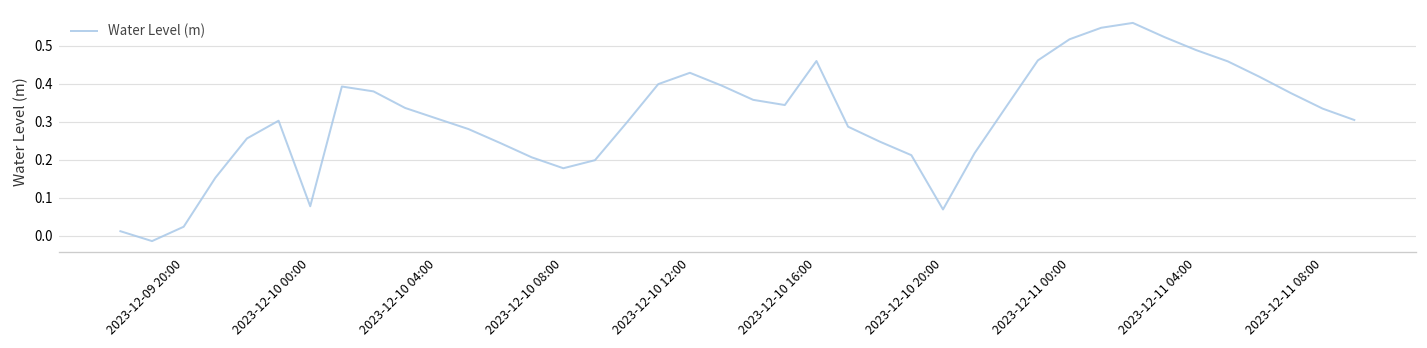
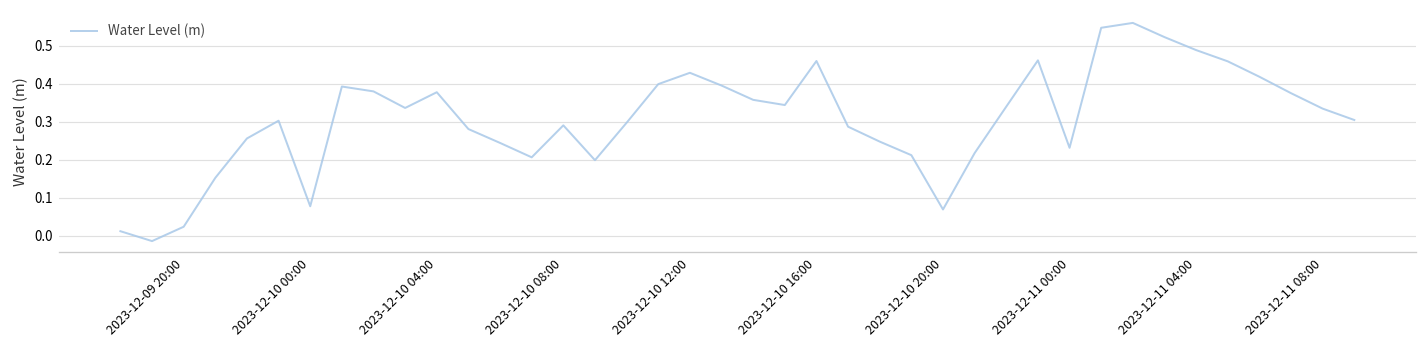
2023-12-10 04:00: 0.31 -> 0.38
2023-12-10 08:00: 0.18 -> 0.29
2023-12-11 00:00: 0.52 -> 0.23
